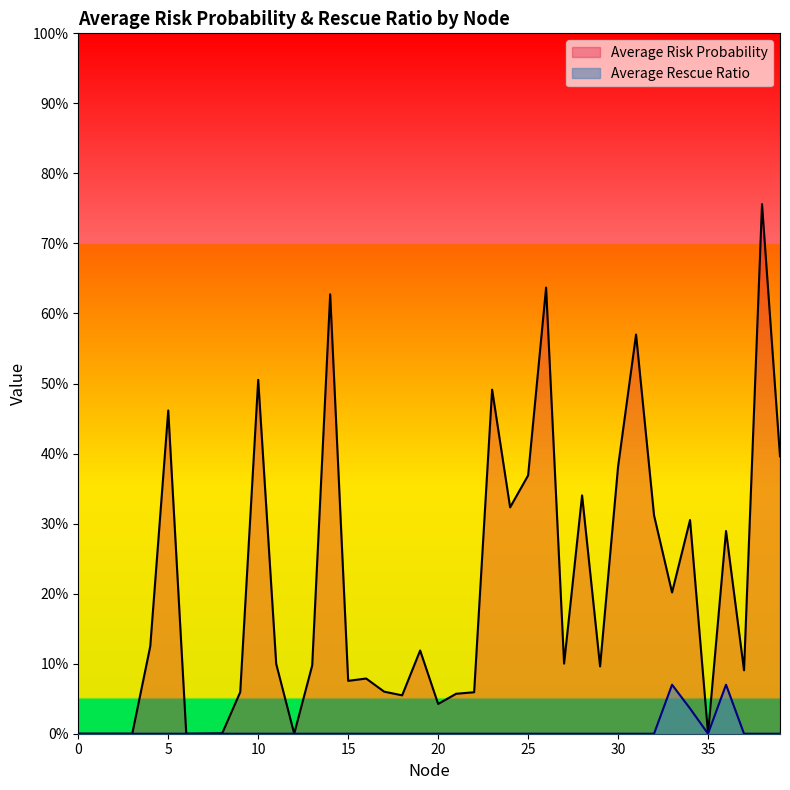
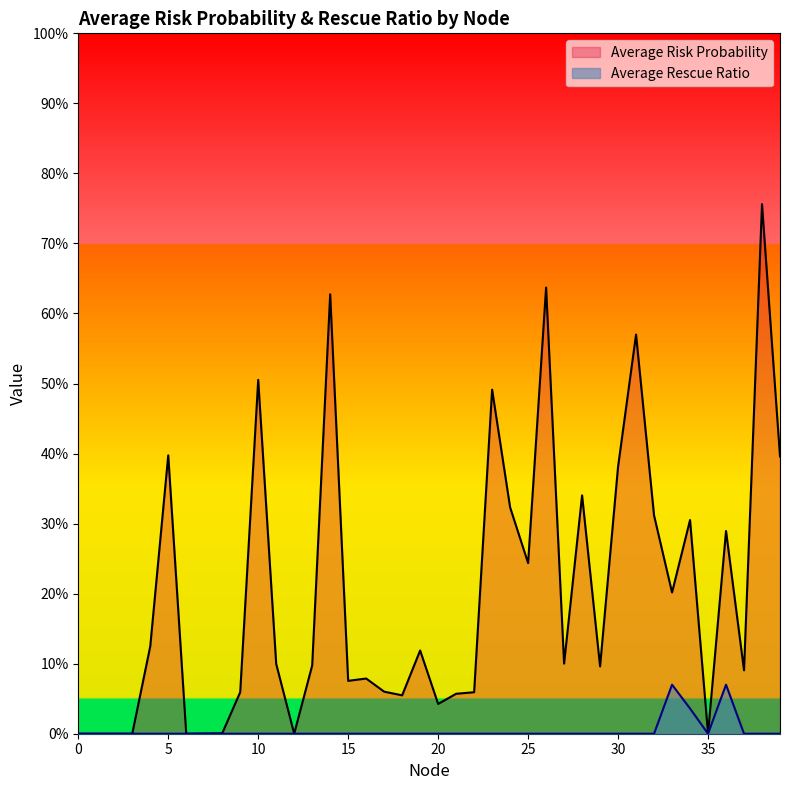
Average Risk Probability, 5: 46% -> 40%
Average Risk Probability, 25: 37% -> 24%
